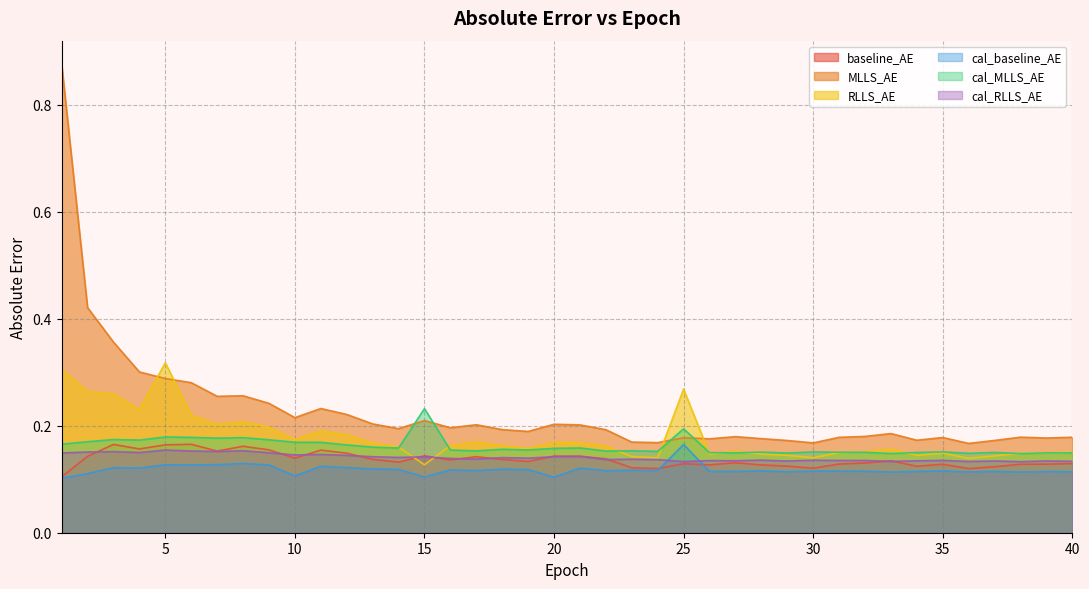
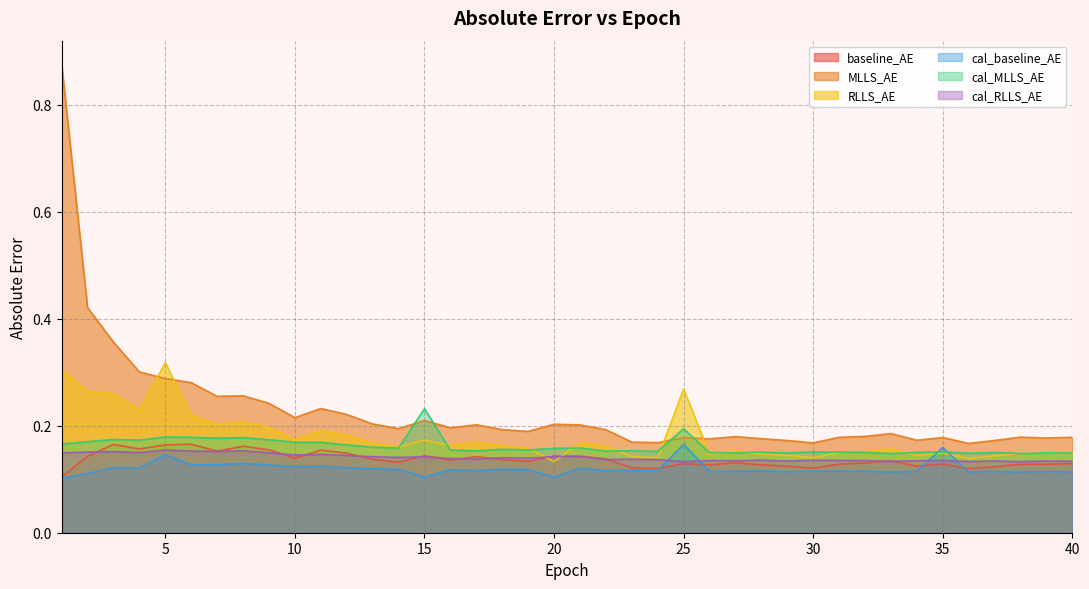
cal_baseline_AE, 5: 0.13 -> 0.15
cal_baseline_AE, 10: 0.11 -> 0.12
RLLS_AE, 15: 0.13 -> 0.17
RLLS_AE, 20: 0.17 -> 0.13
cal_baseline_AE, 35: 0.12 -> 0.16
